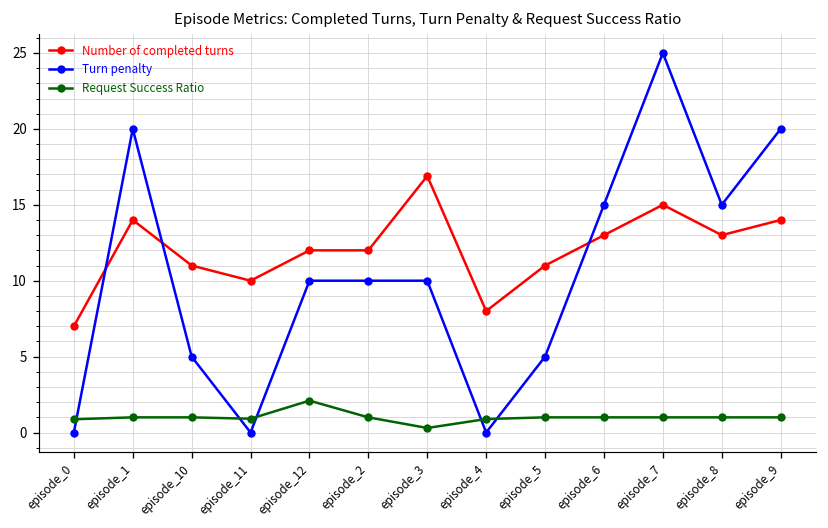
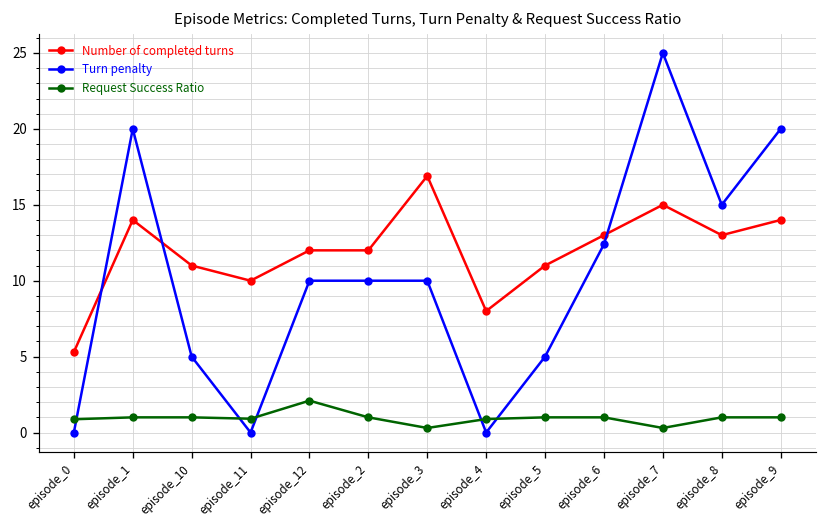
Number of completed turns, episode_0: 7.0 -> 5.3
Turn penalty, episode_6: 15.0 -> 12.4
Request Success Ratio, episode_7: 1.0 -> 0.3
